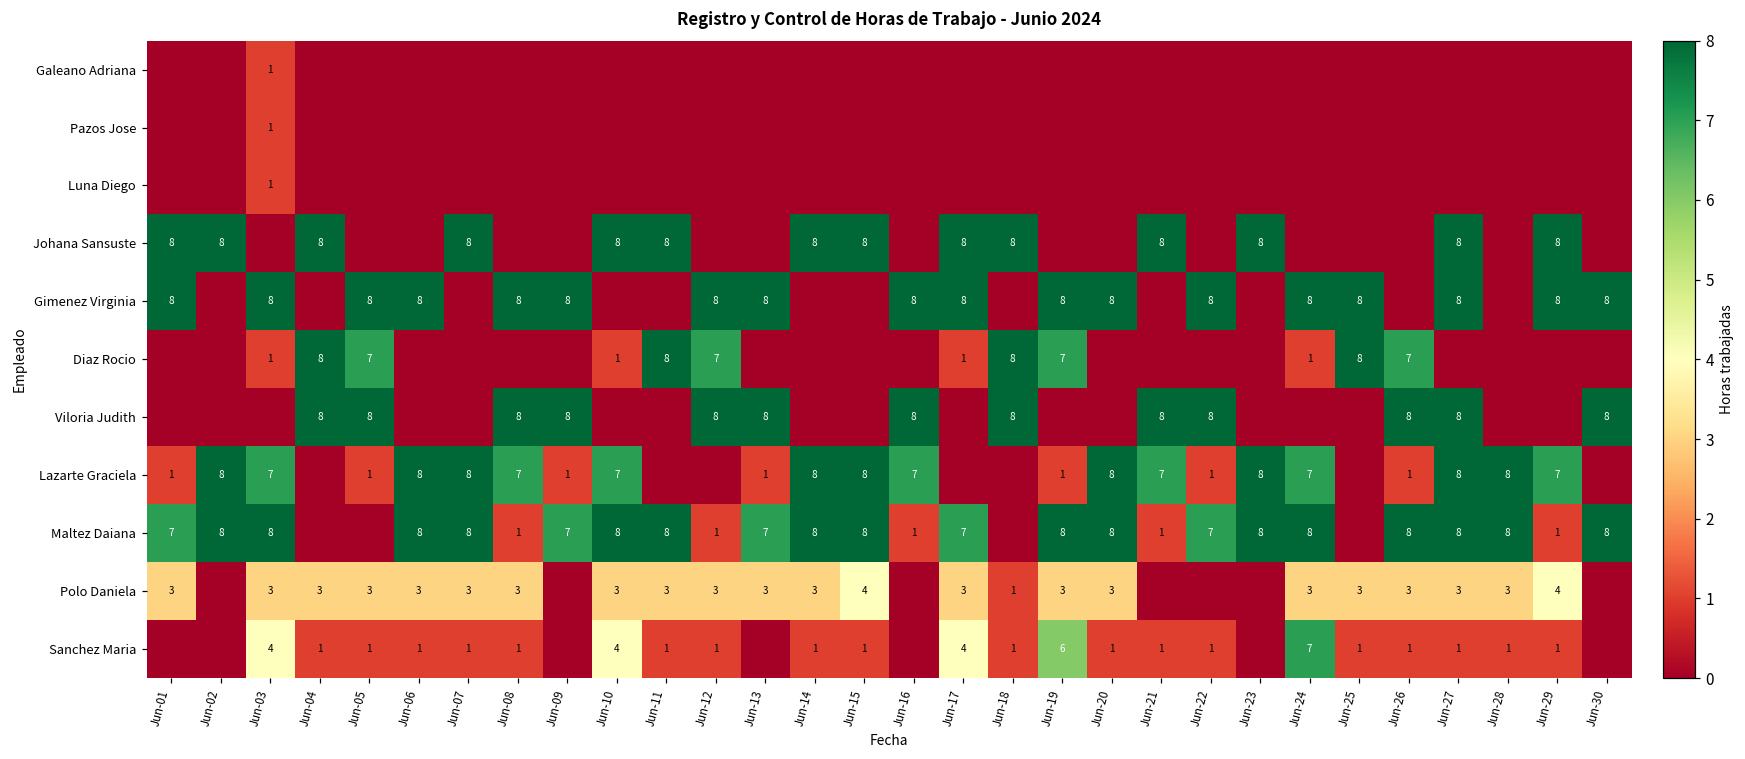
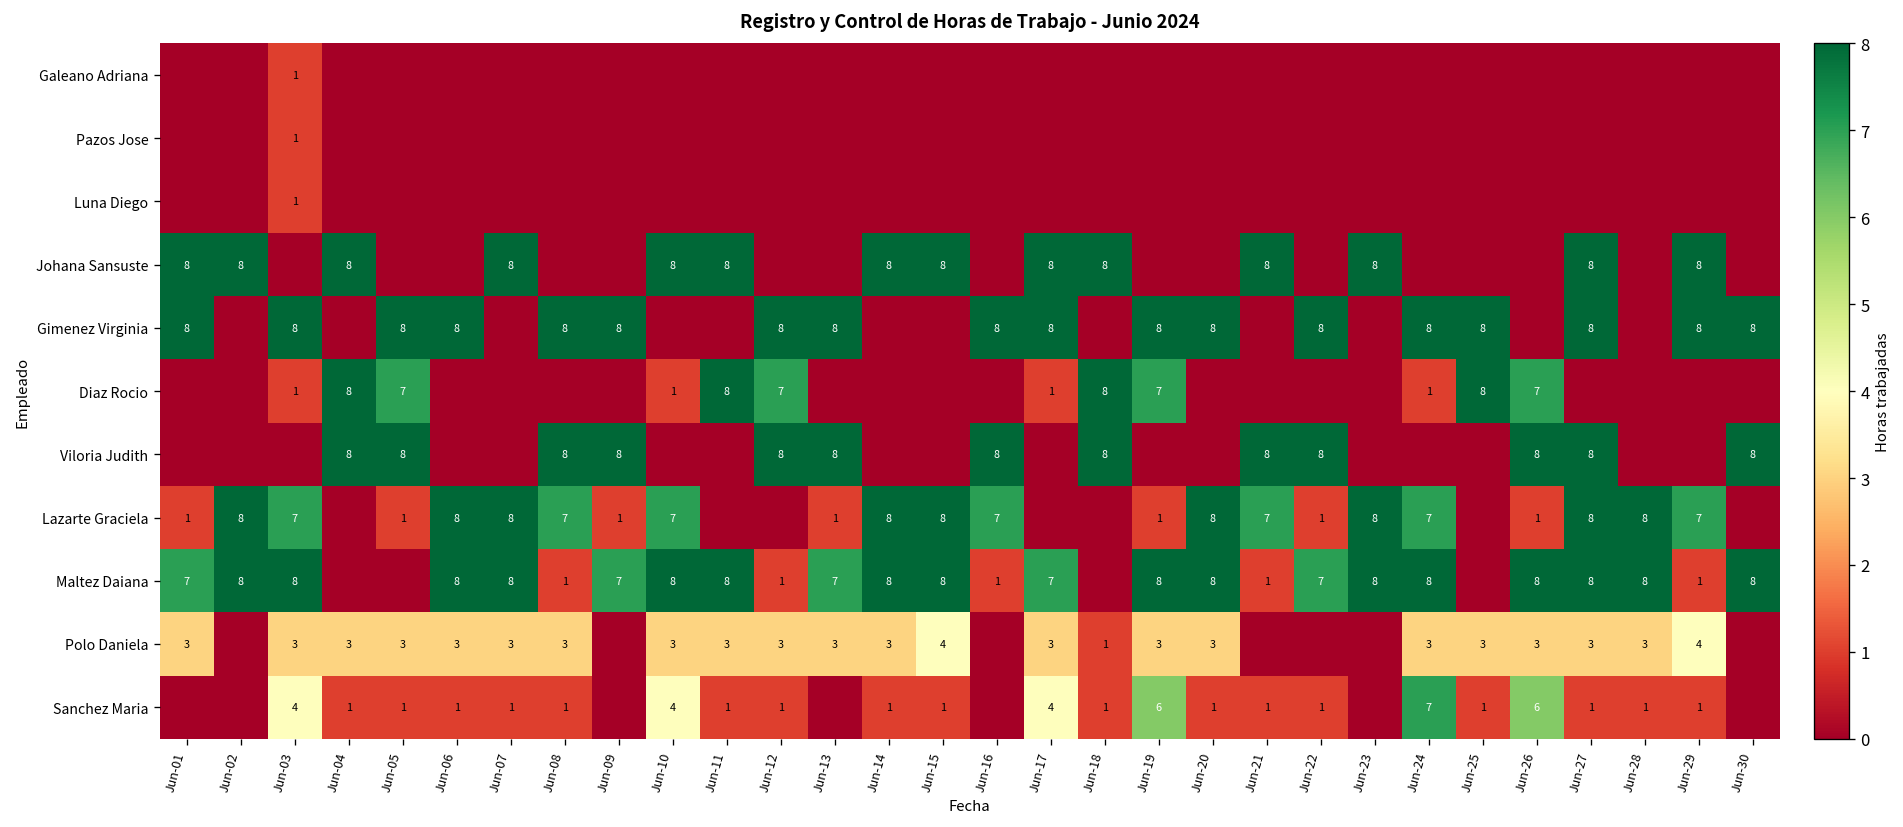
Sanchez Maria, Jun-26: 1 -> 6
